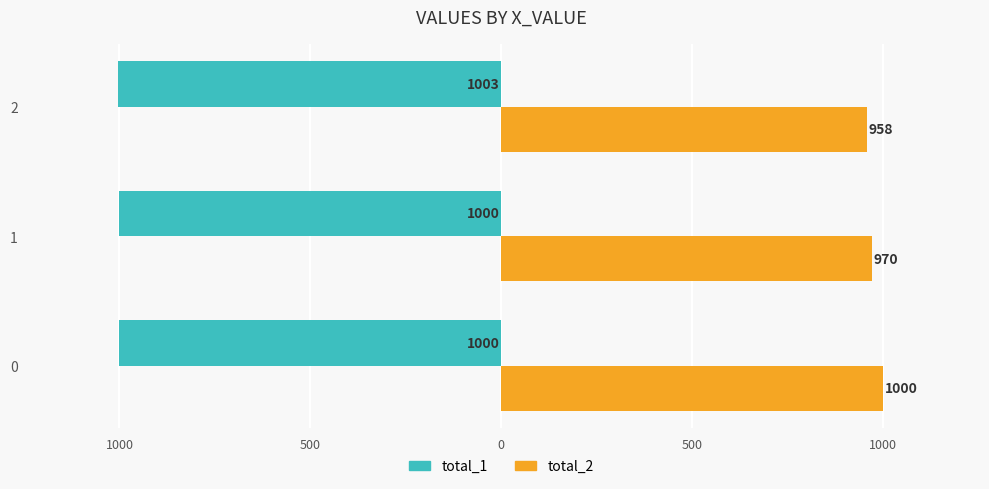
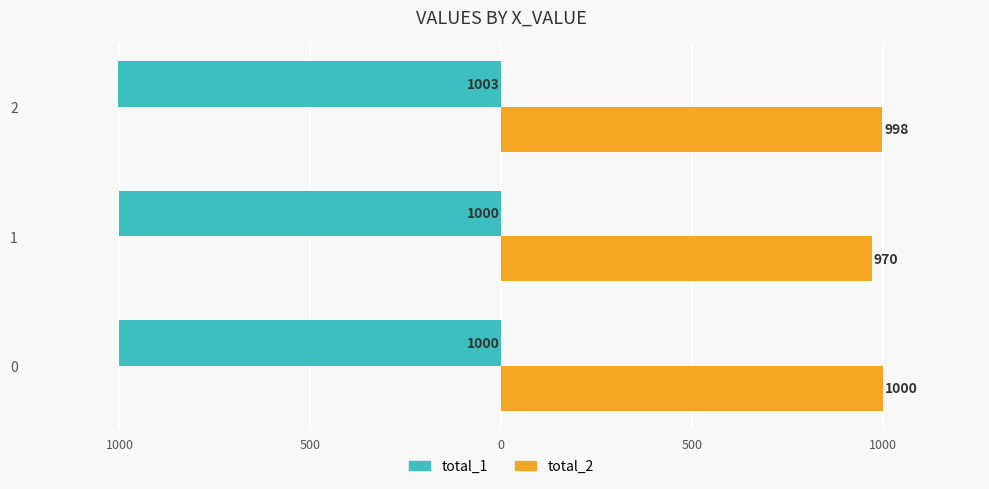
total_2, 2: 958 -> 998
